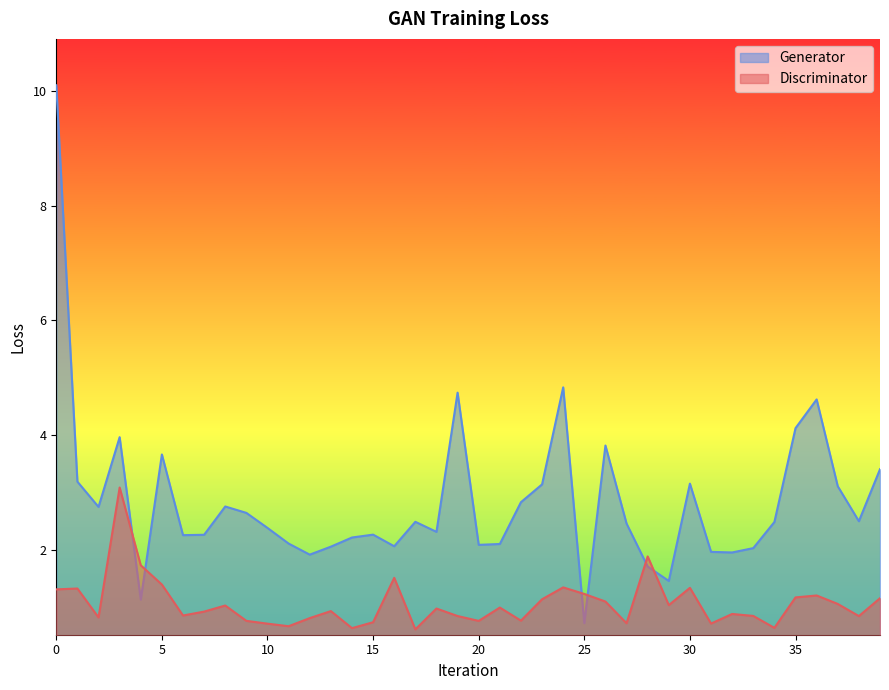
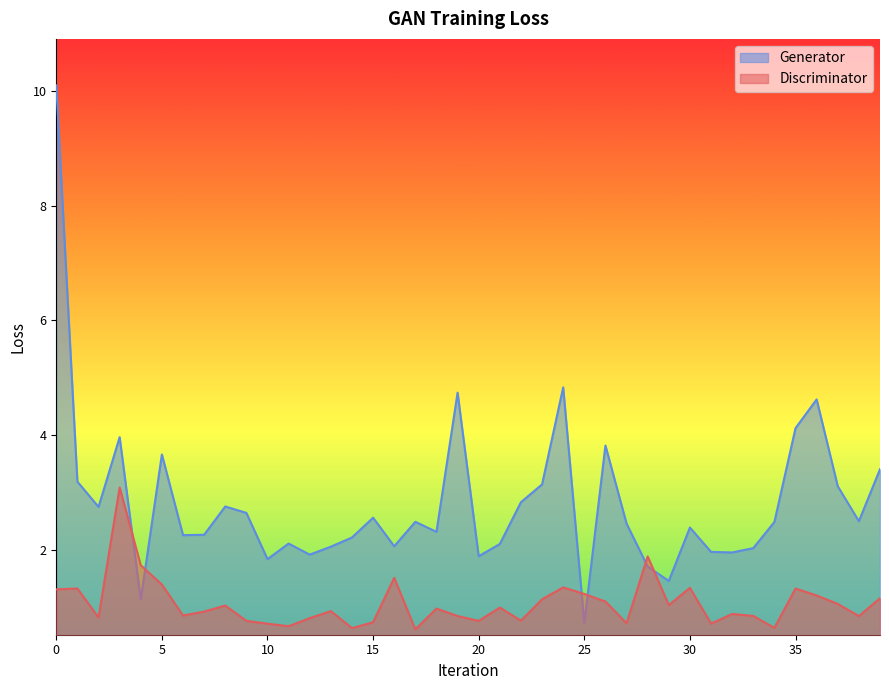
Generator, 10: 2.4 -> 1.8
Generator, 15: 2.3 -> 2.6
Generator, 20: 2.1 -> 1.9
Generator, 30: 3.2 -> 2.4
Discriminator, 35: 1.2 -> 1.3
